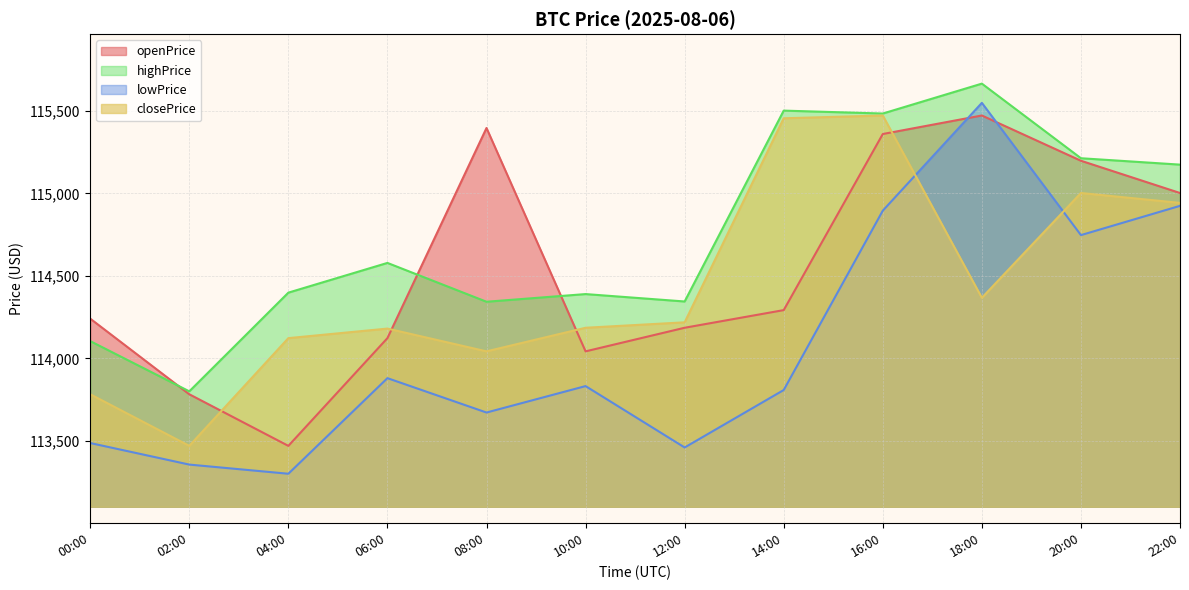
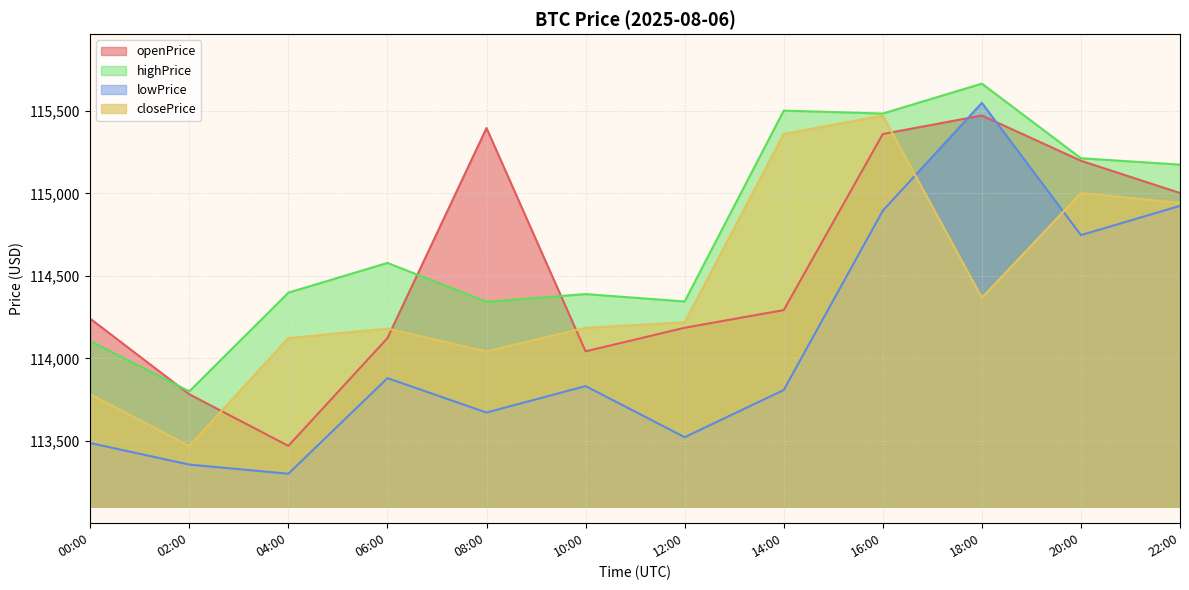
lowPrice, 12:00: 113,460 -> 113,520
closePrice, 14:00: 115,460 -> 115,360
